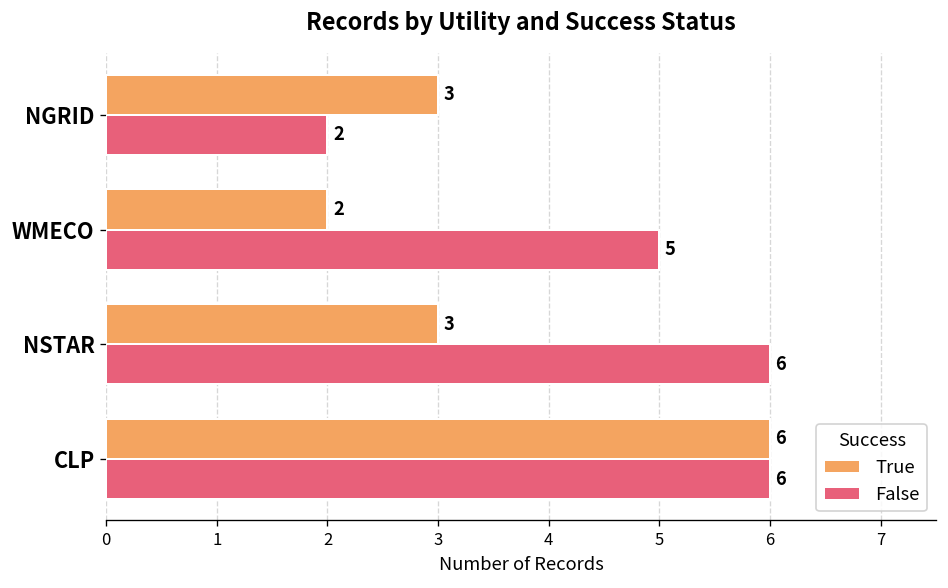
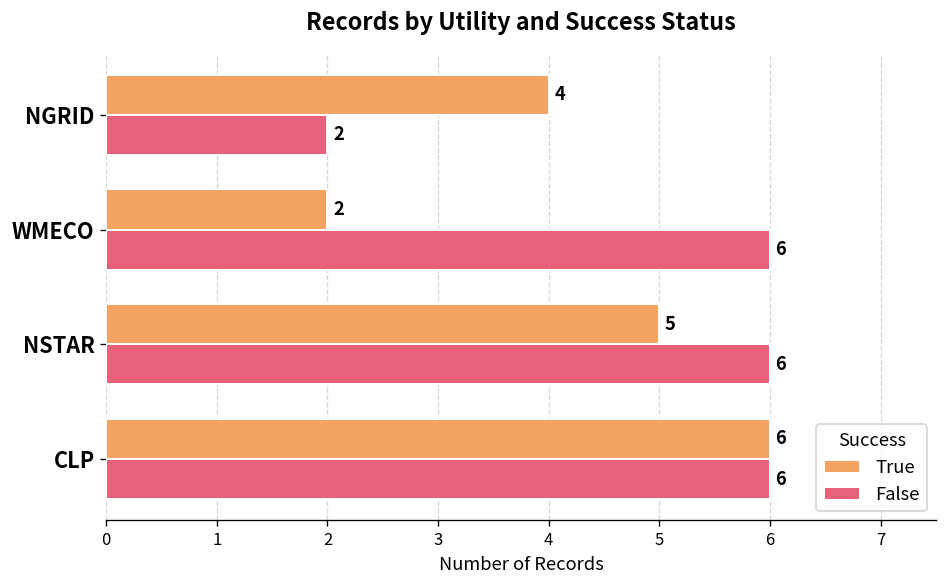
True, NGRID: 3 -> 4
False, WMECO: 5 -> 6
True, NSTAR: 3 -> 5
